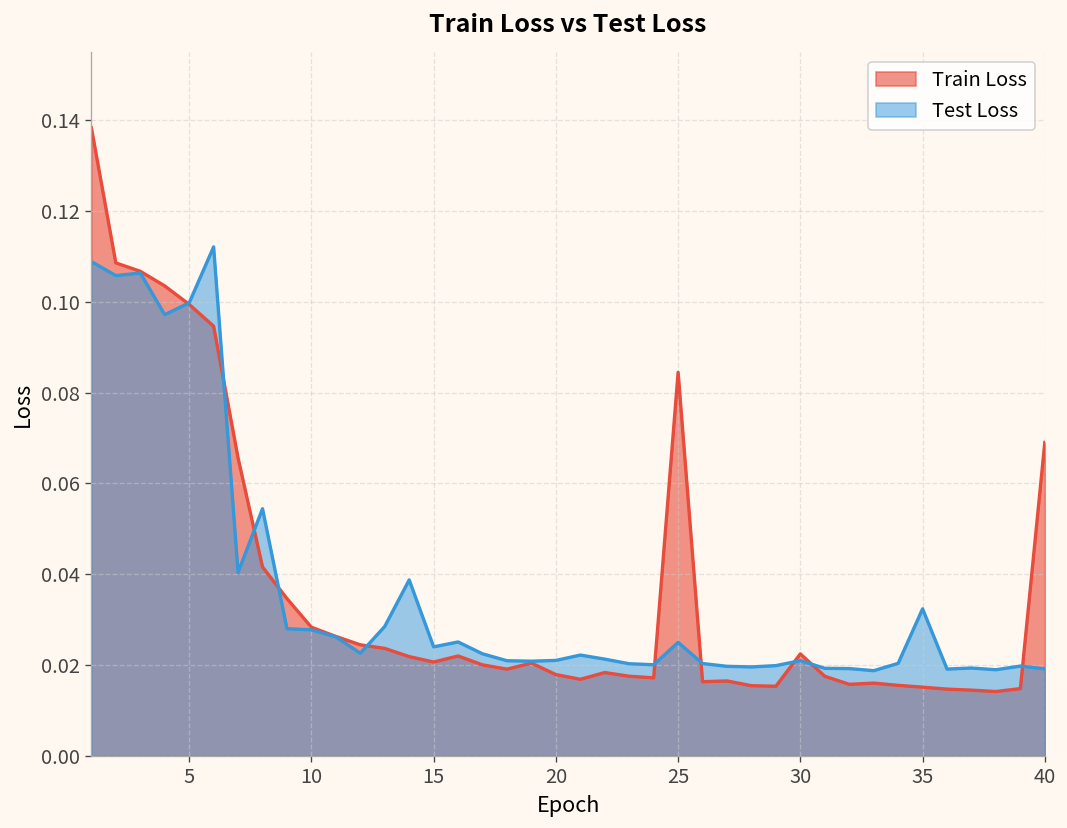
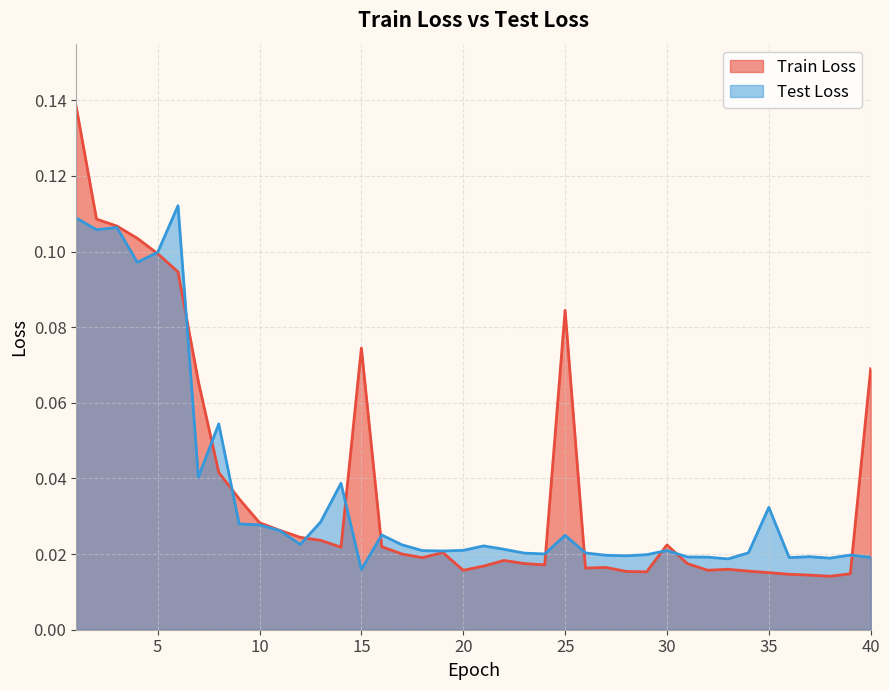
Train Loss, 15: 0.021 -> 0.074
Test Loss, 15: 0.024 -> 0.016
Train Loss, 20: 0.018 -> 0.016
